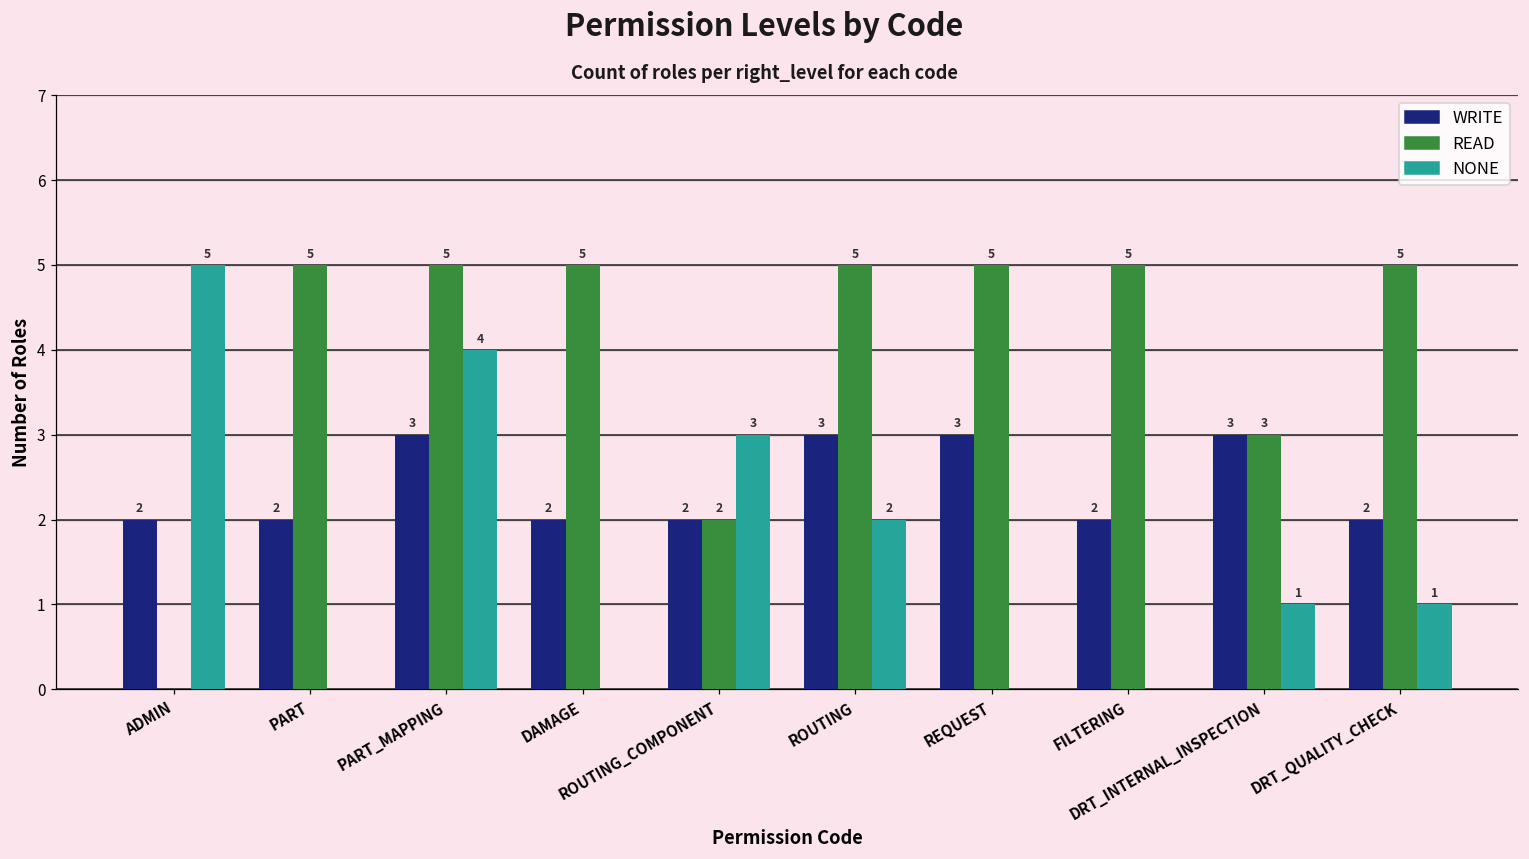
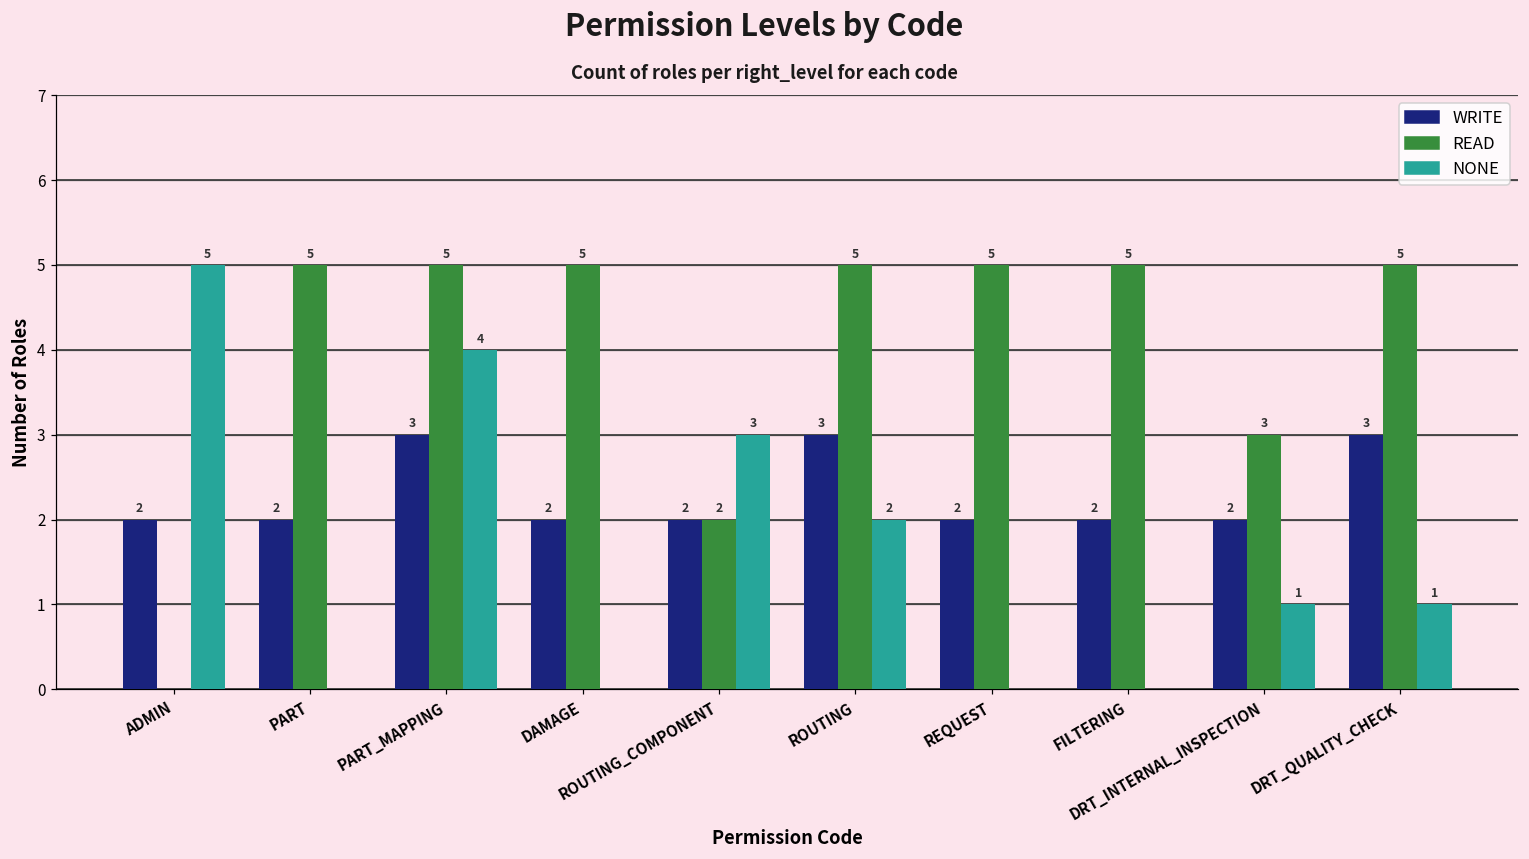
WRITE, REQUEST: 3 -> 2
WRITE, DRT_INTERNAL_INSPECTION: 3 -> 2
WRITE, DRT_QUALITY_CHECK: 2 -> 3
